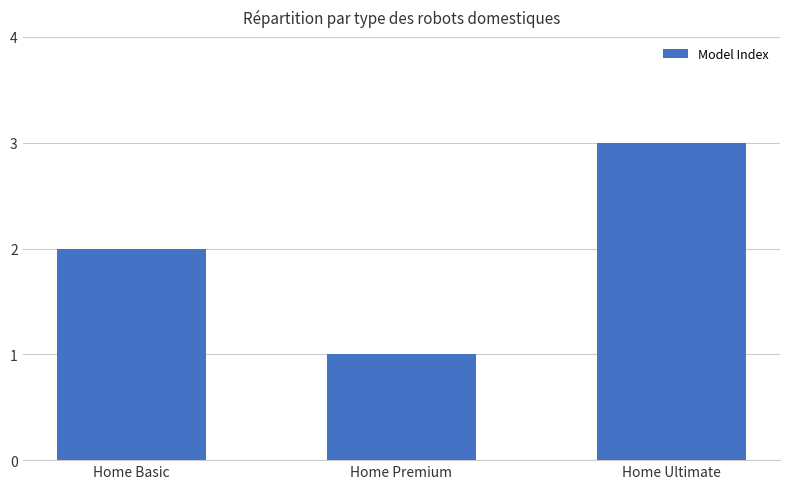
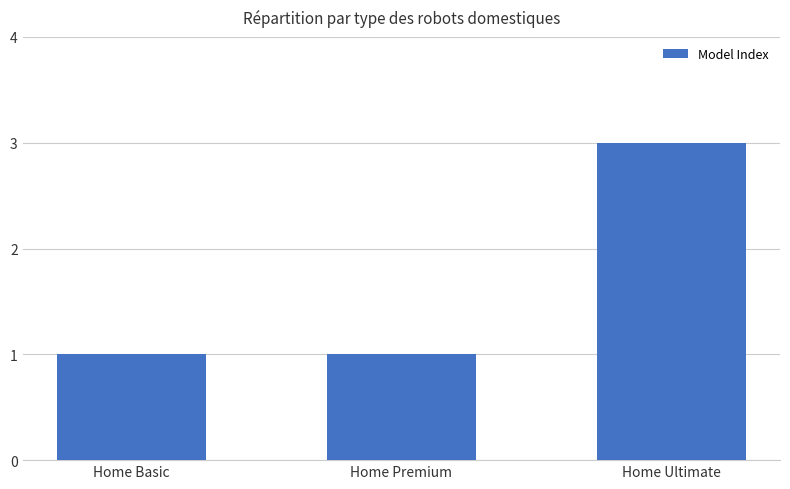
Home Basic: 2 -> 1
